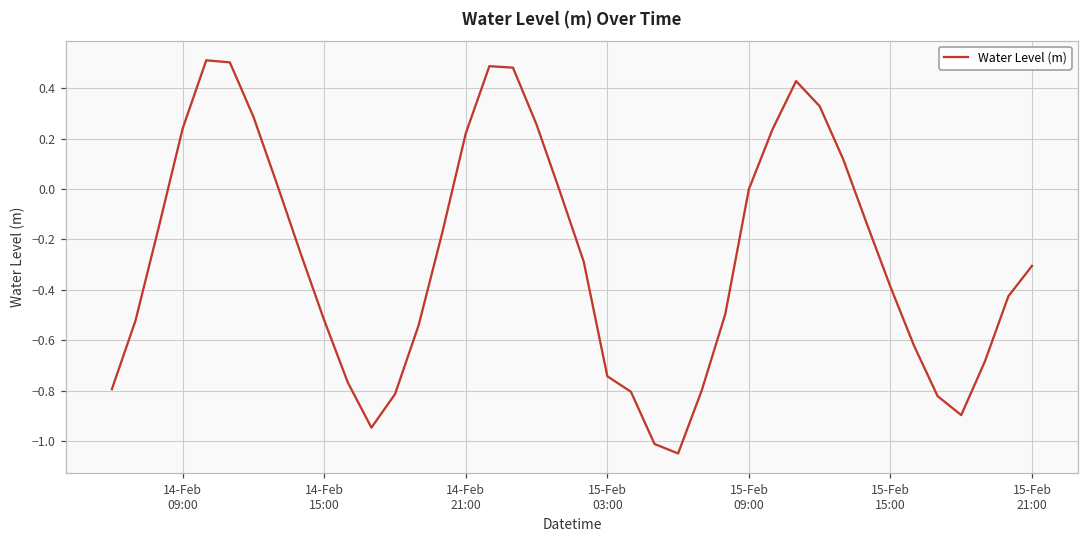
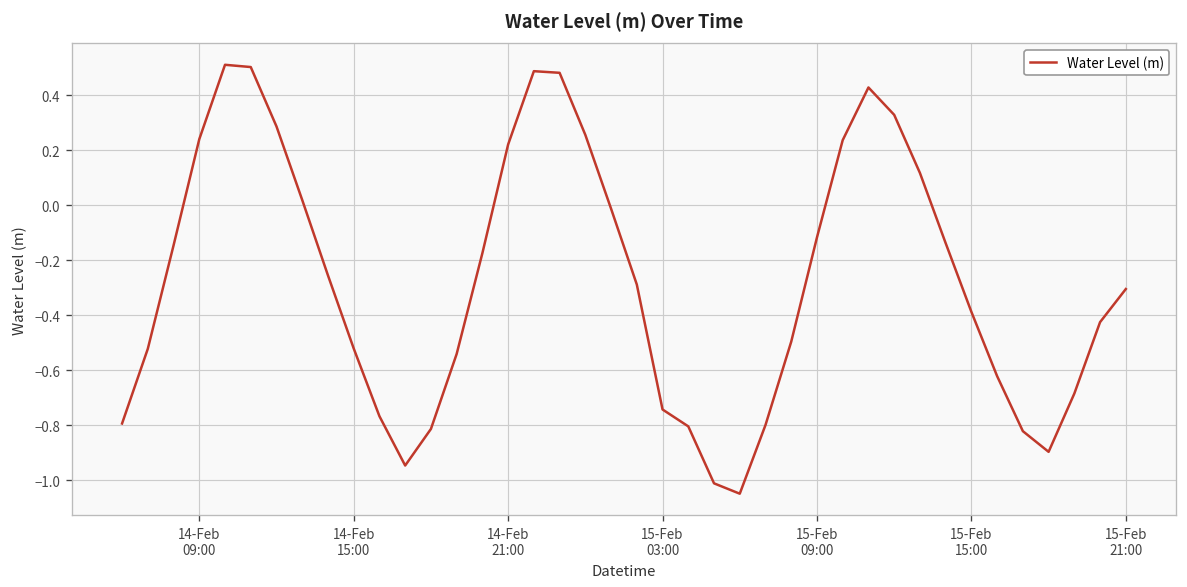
15-Feb 09:00: 0.00 -> -0.12
